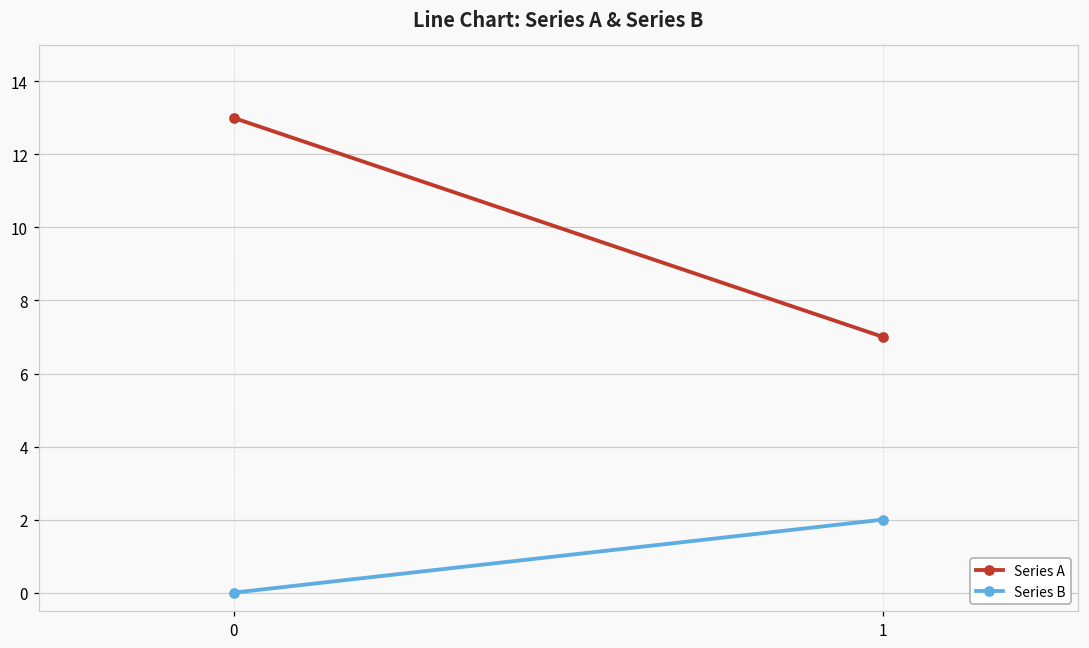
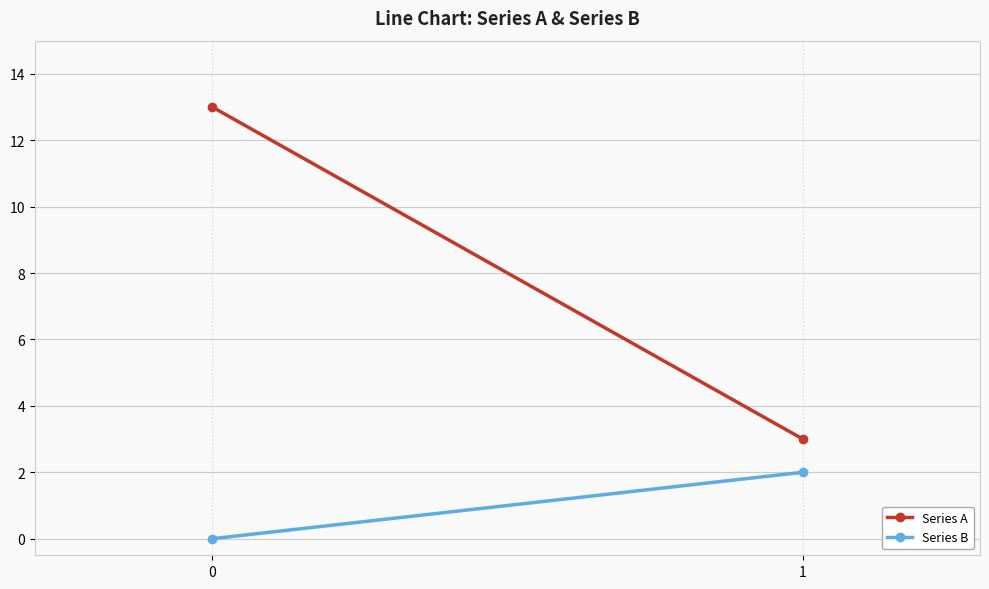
Series A, 1: 7 -> 3
